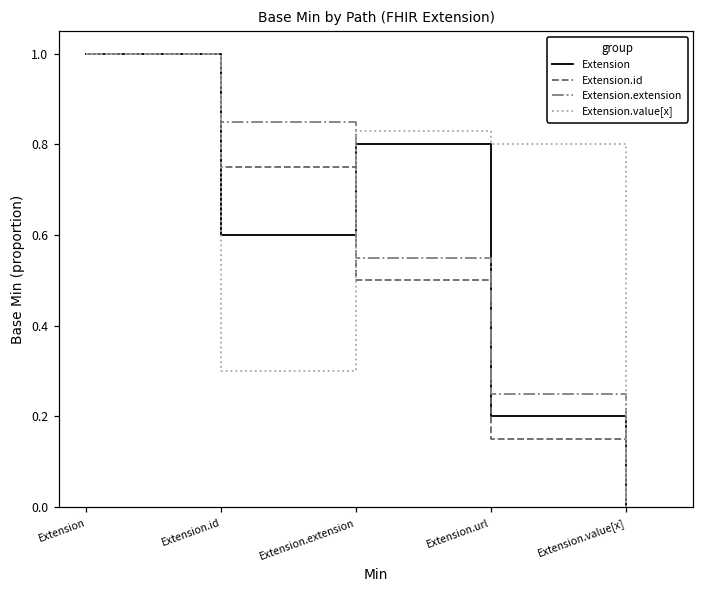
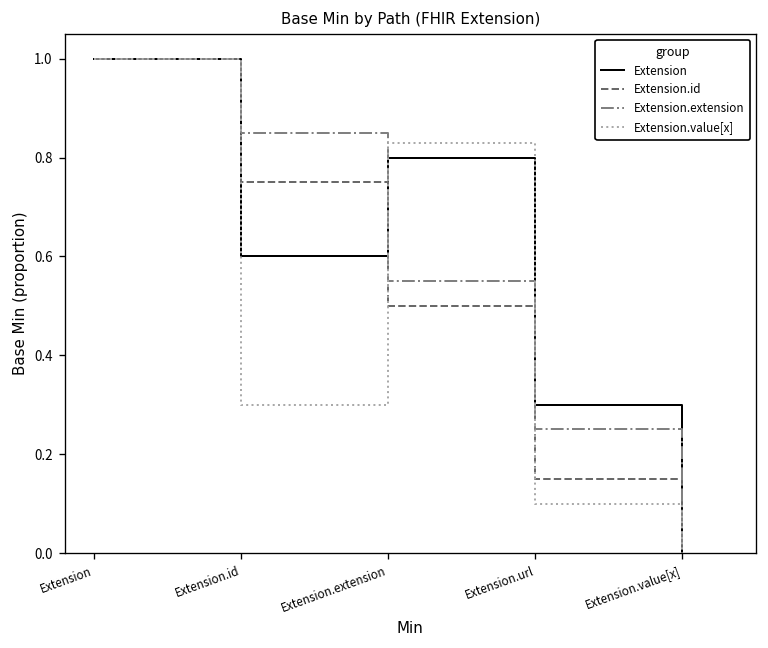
Extension, Extension.url: 0.2 -> 0.3
Extension.value[x], Extension.url: 0.8 -> 0.1
